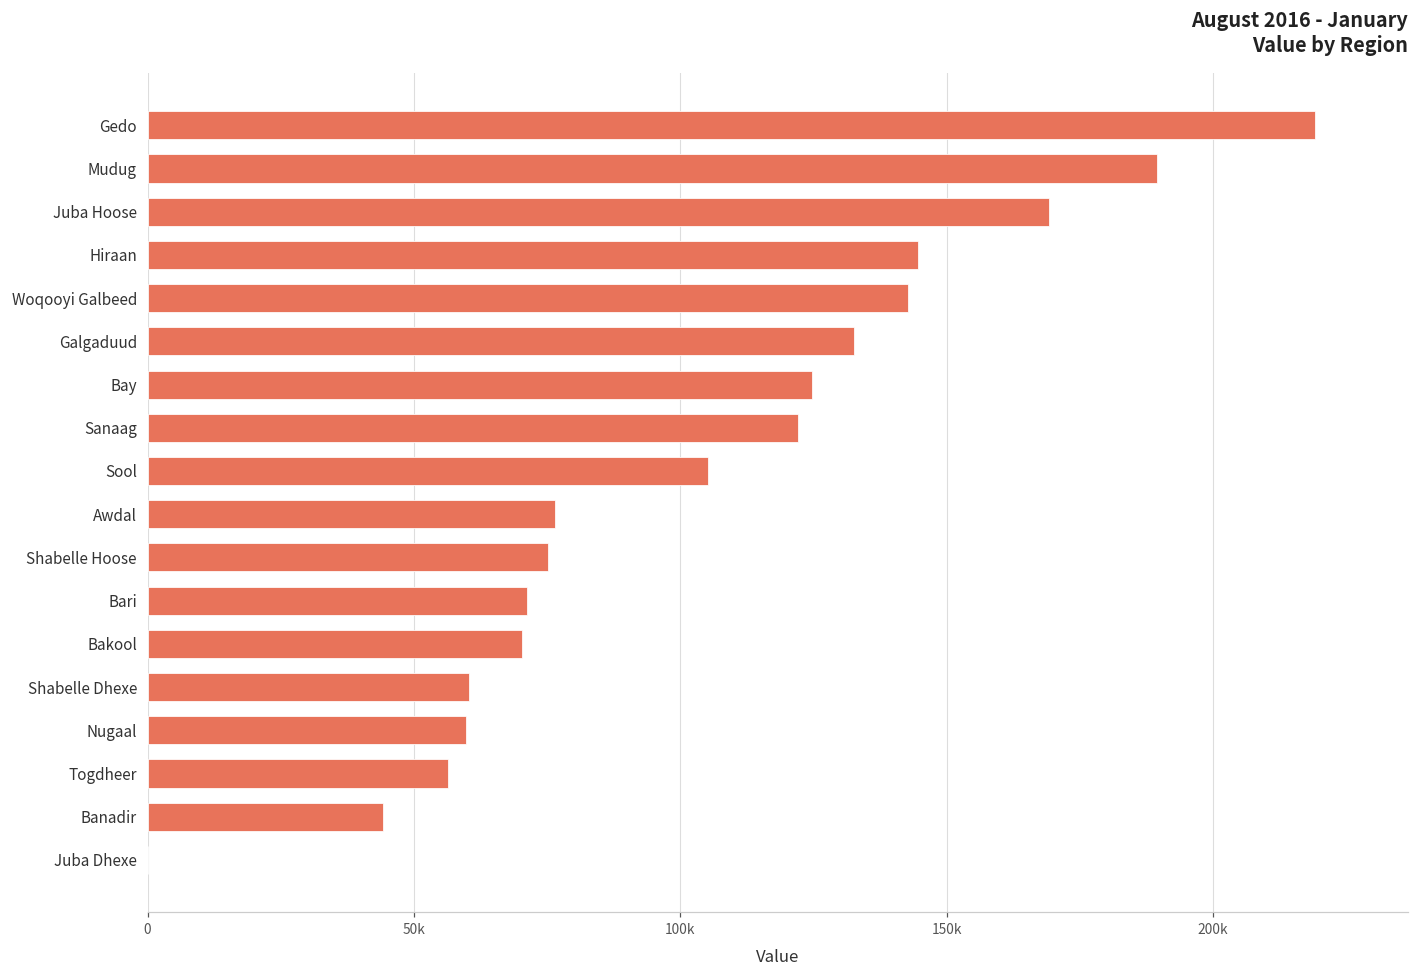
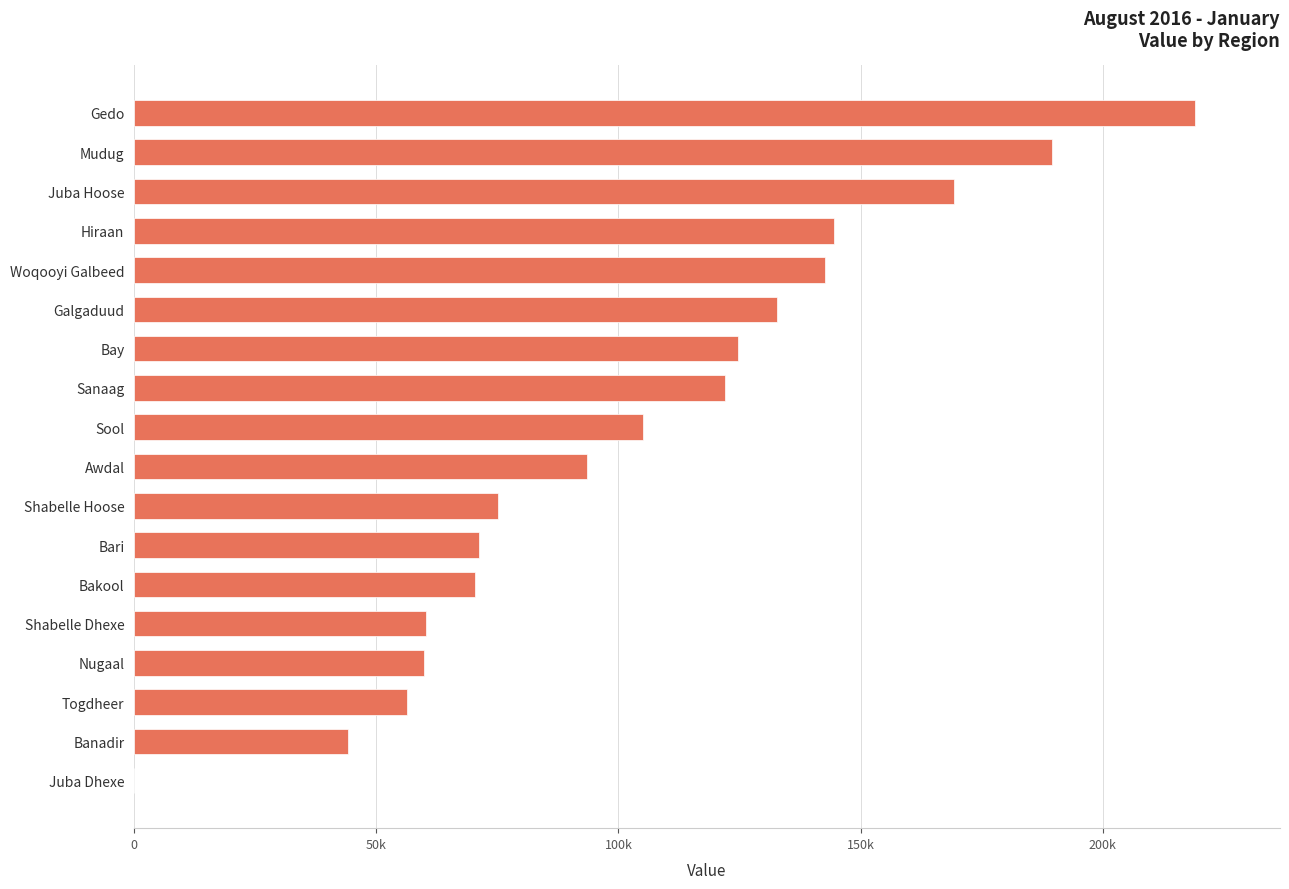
Awdal: 76000 -> 94000
